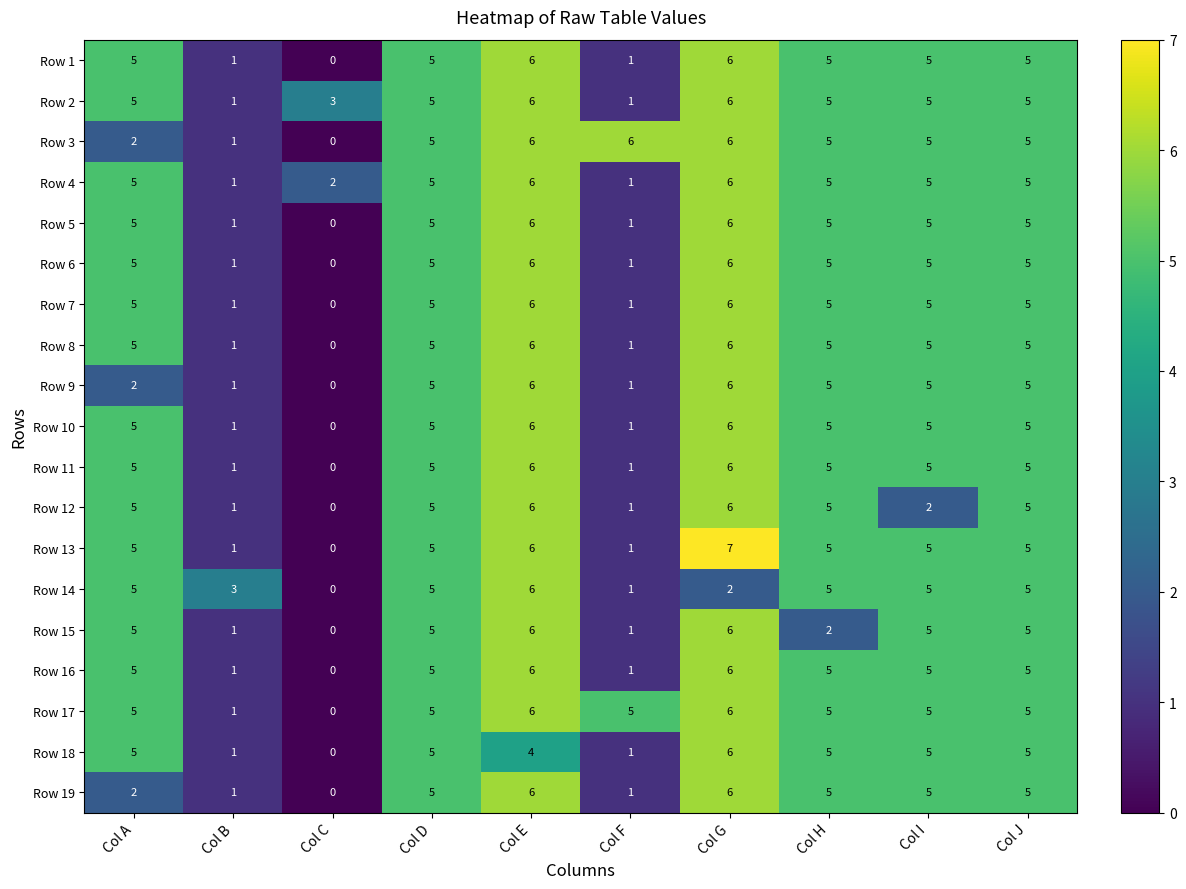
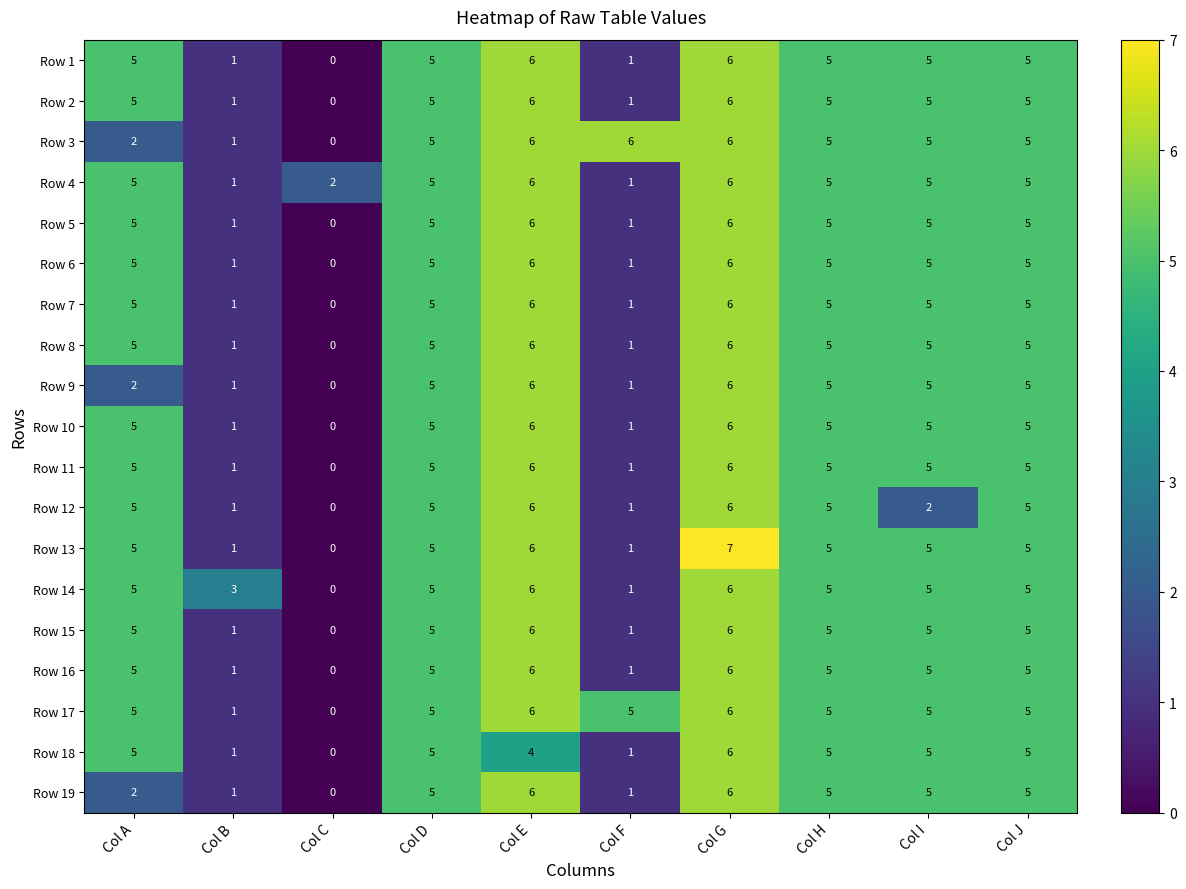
Row 2, Col C: 3 -> 0
Row 14, Col G: 2 -> 6
Row 15, Col H: 2 -> 5
